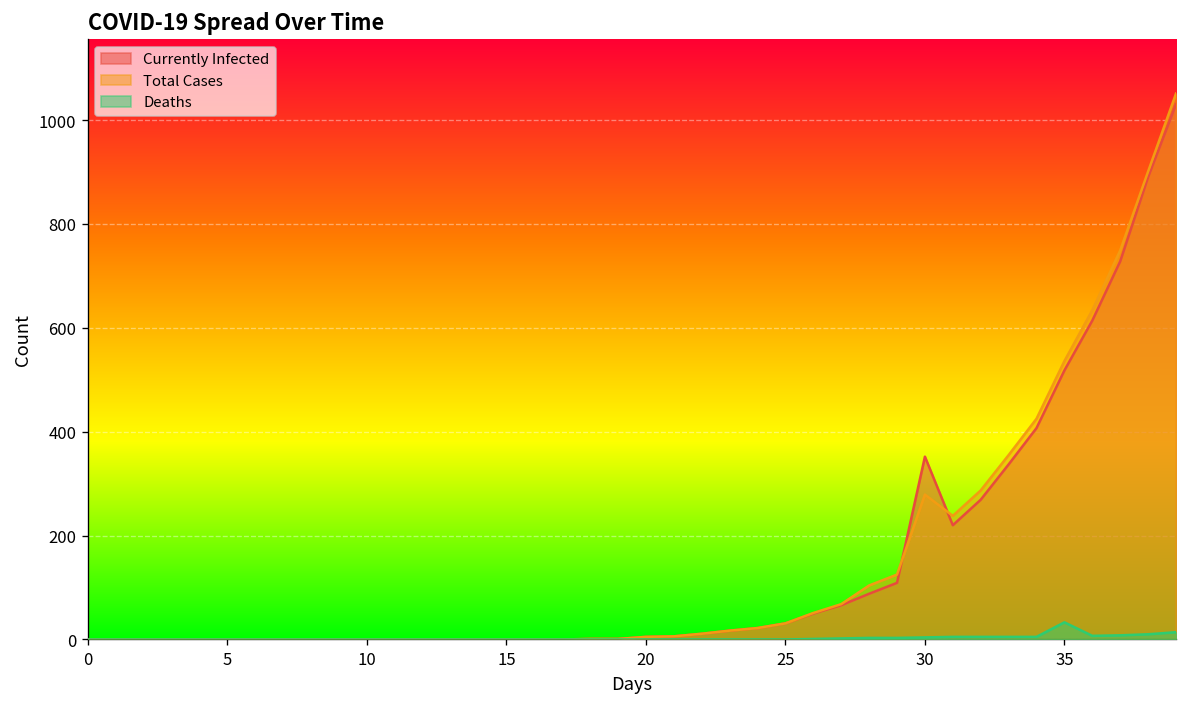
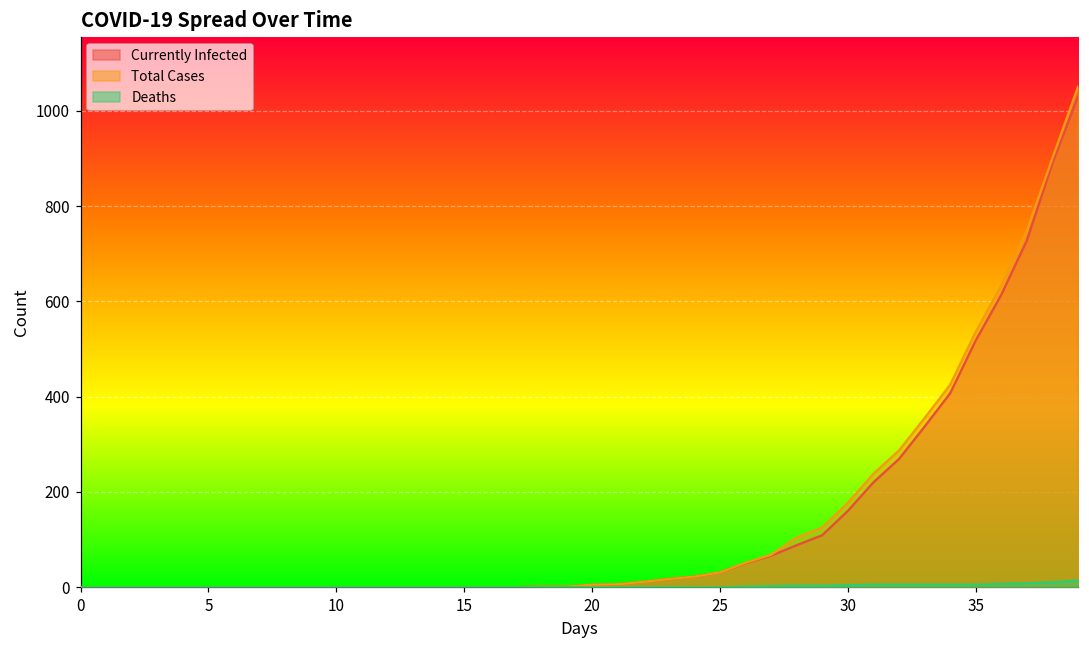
Currently Infected, 30: 350 -> 160
Total Cases, 30: 280 -> 180
Deaths, 35: 30 -> 10
